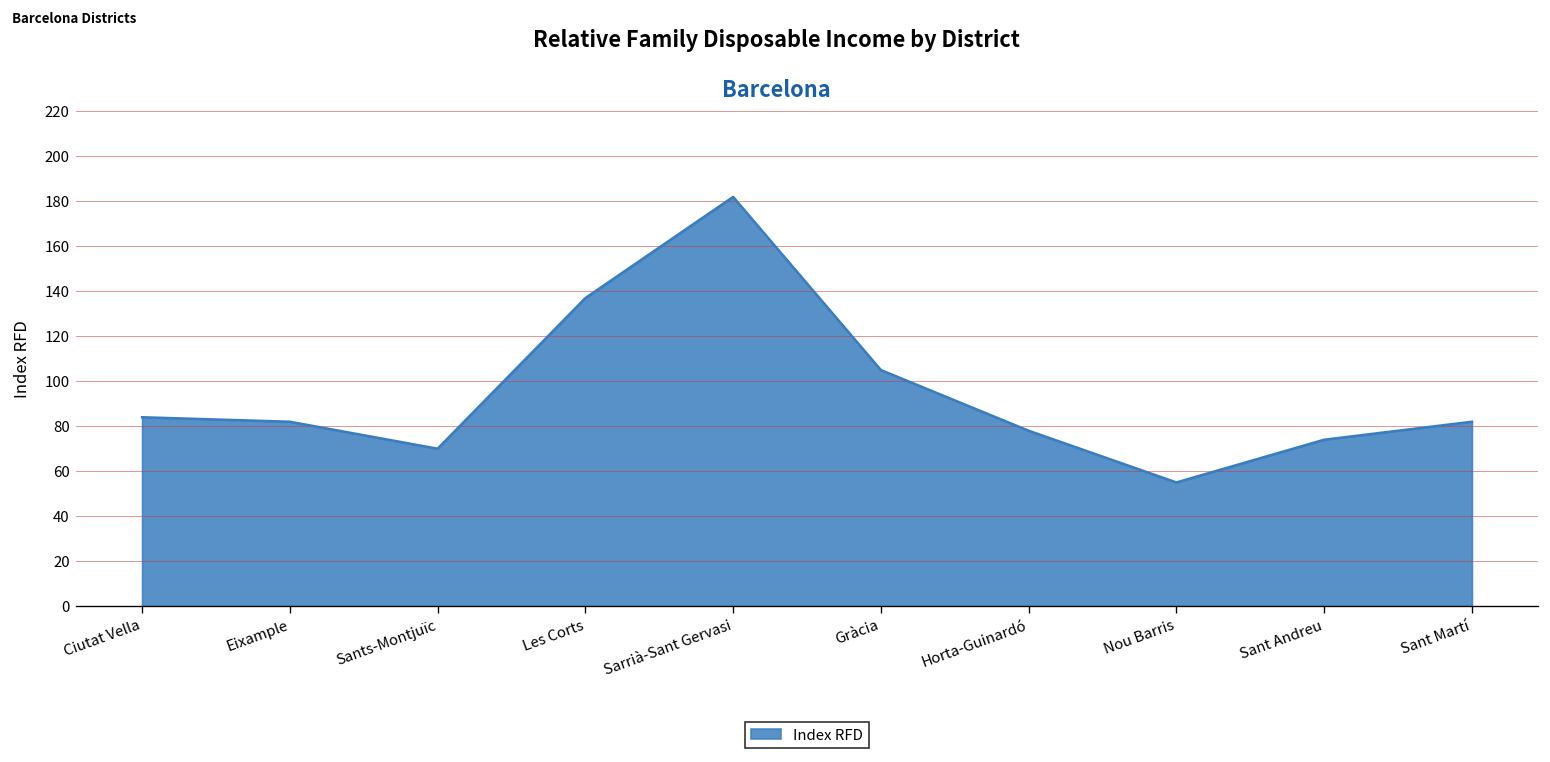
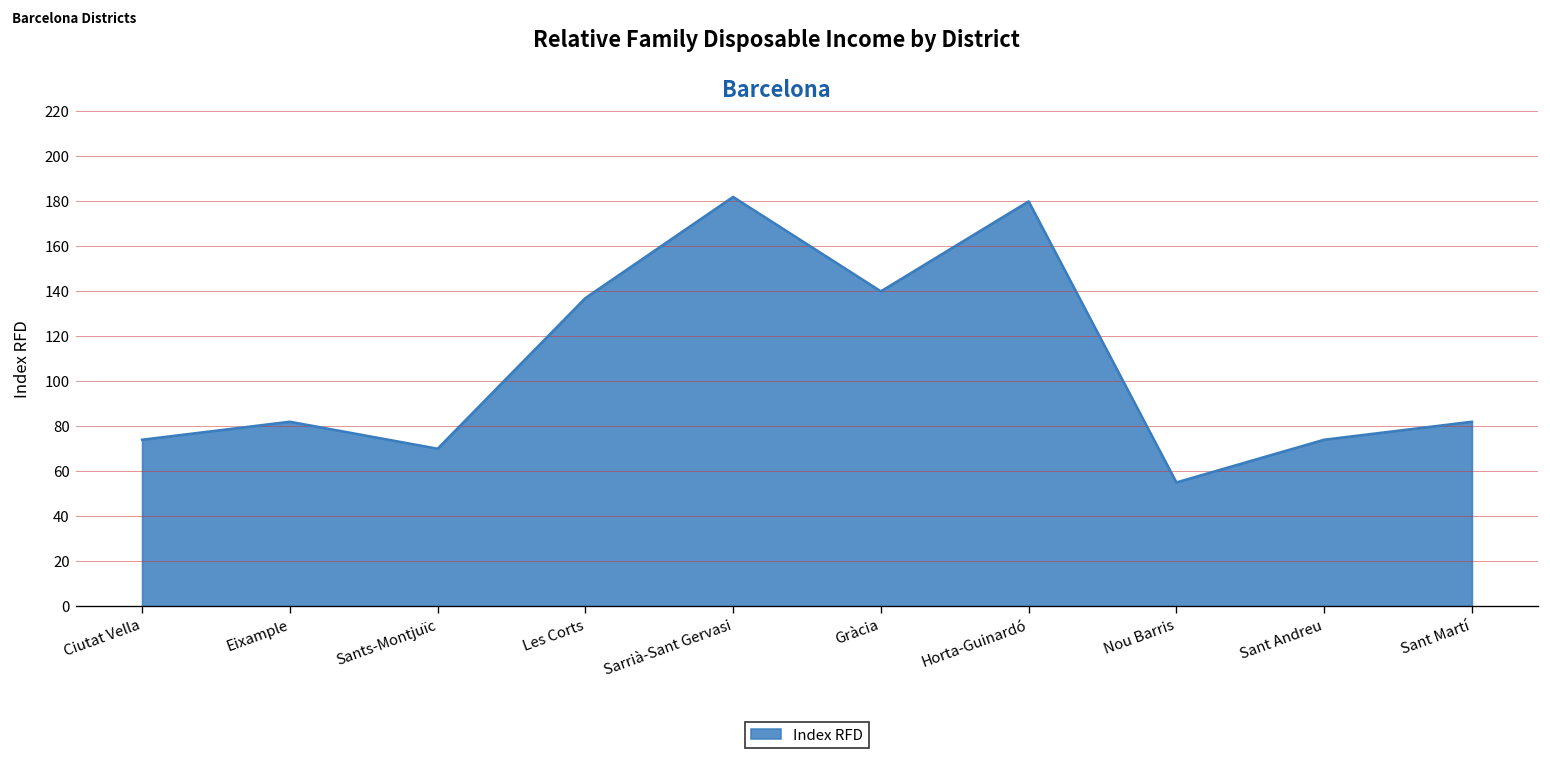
Ciutat Vella: 84 -> 74
Gràcia: 105 -> 140
Horta-Guinardó: 78 -> 180
